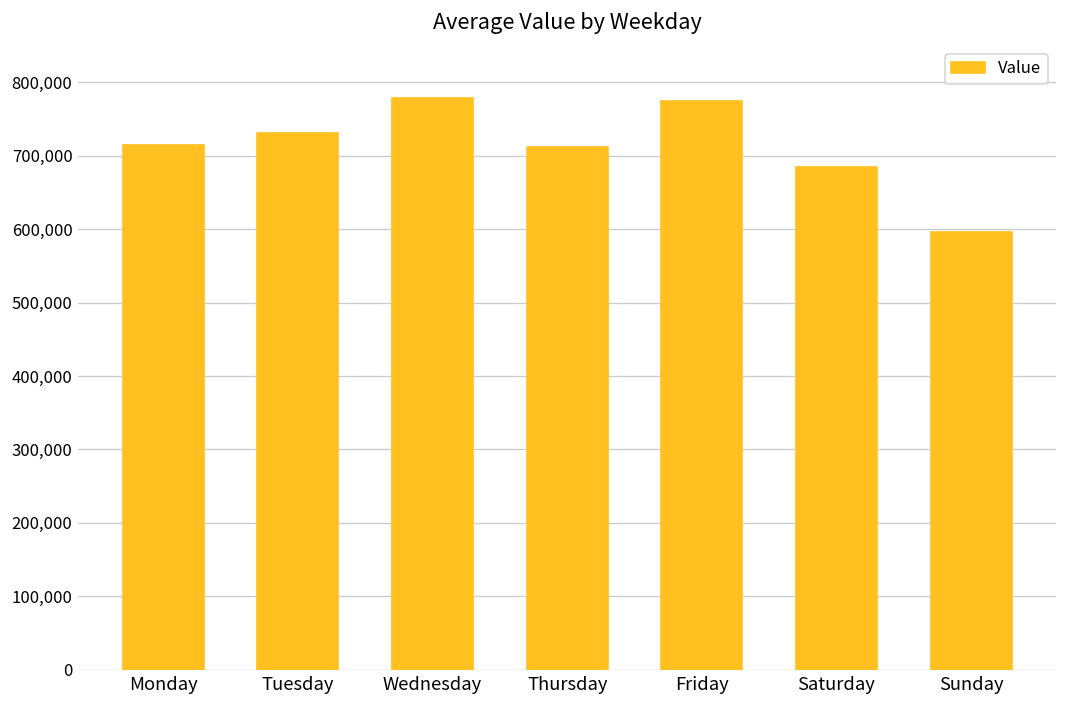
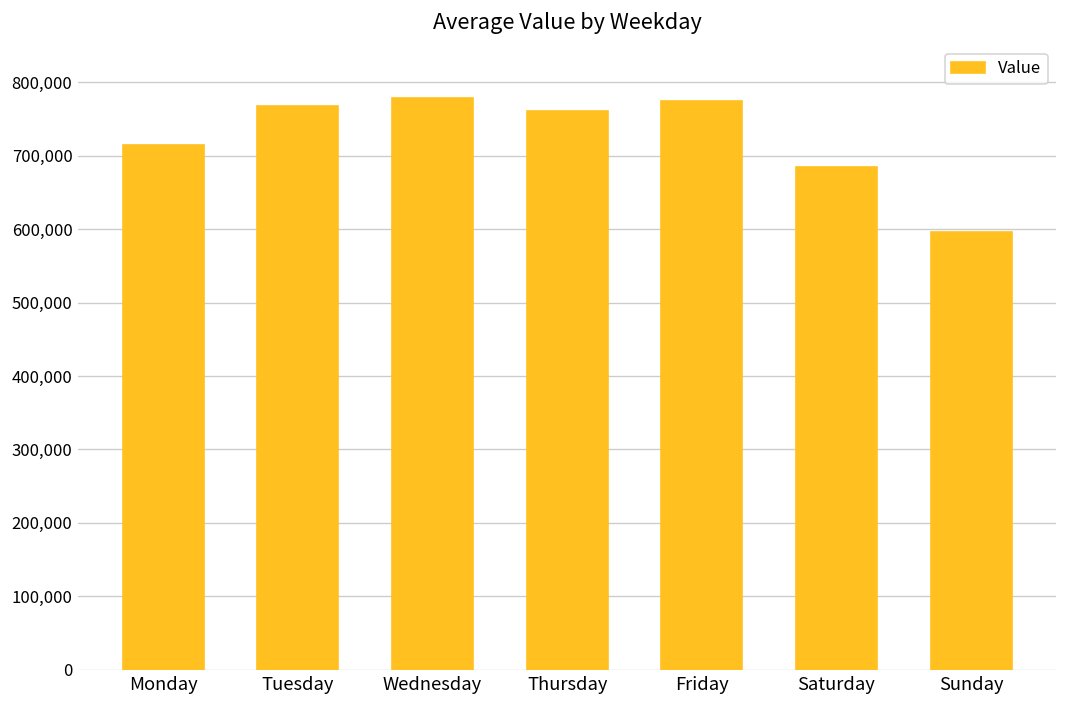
Tuesday: 730,000 -> 770,000
Thursday: 710,000 -> 760,000
